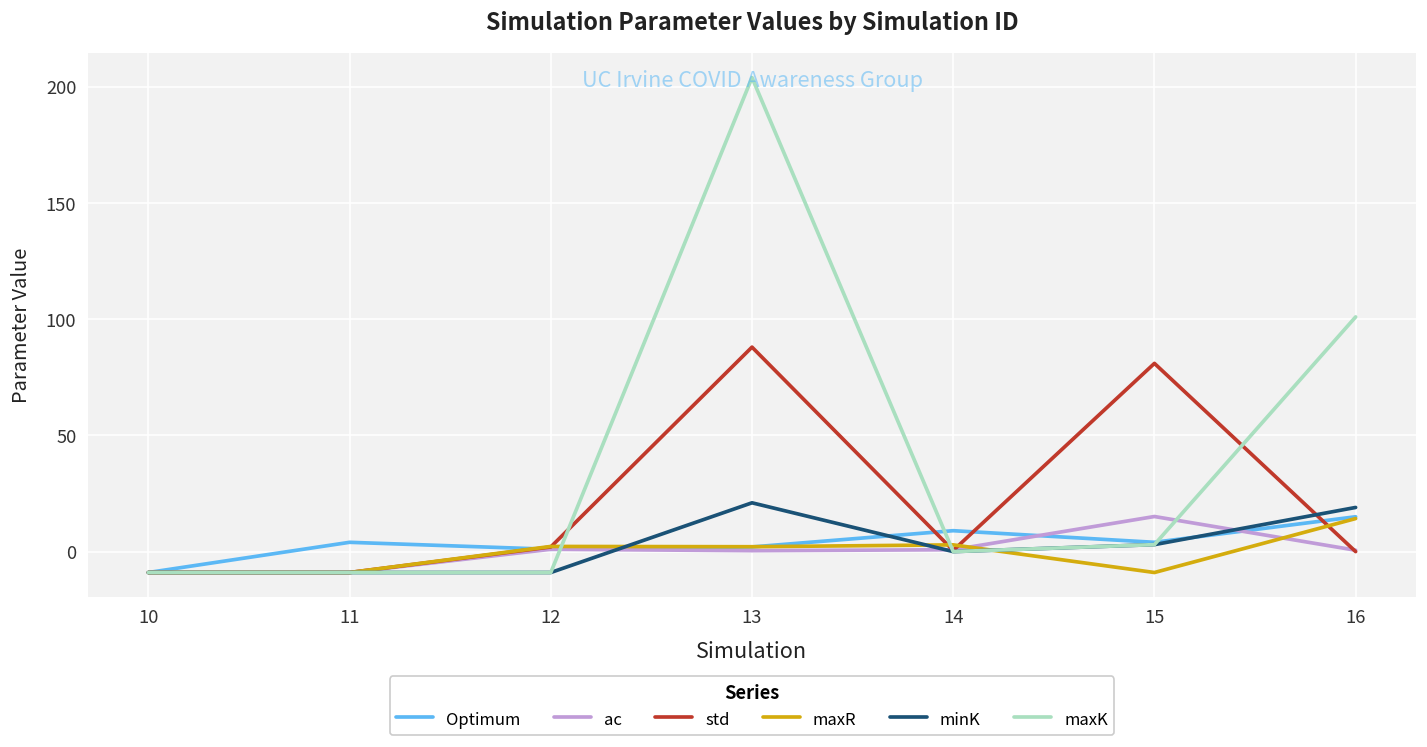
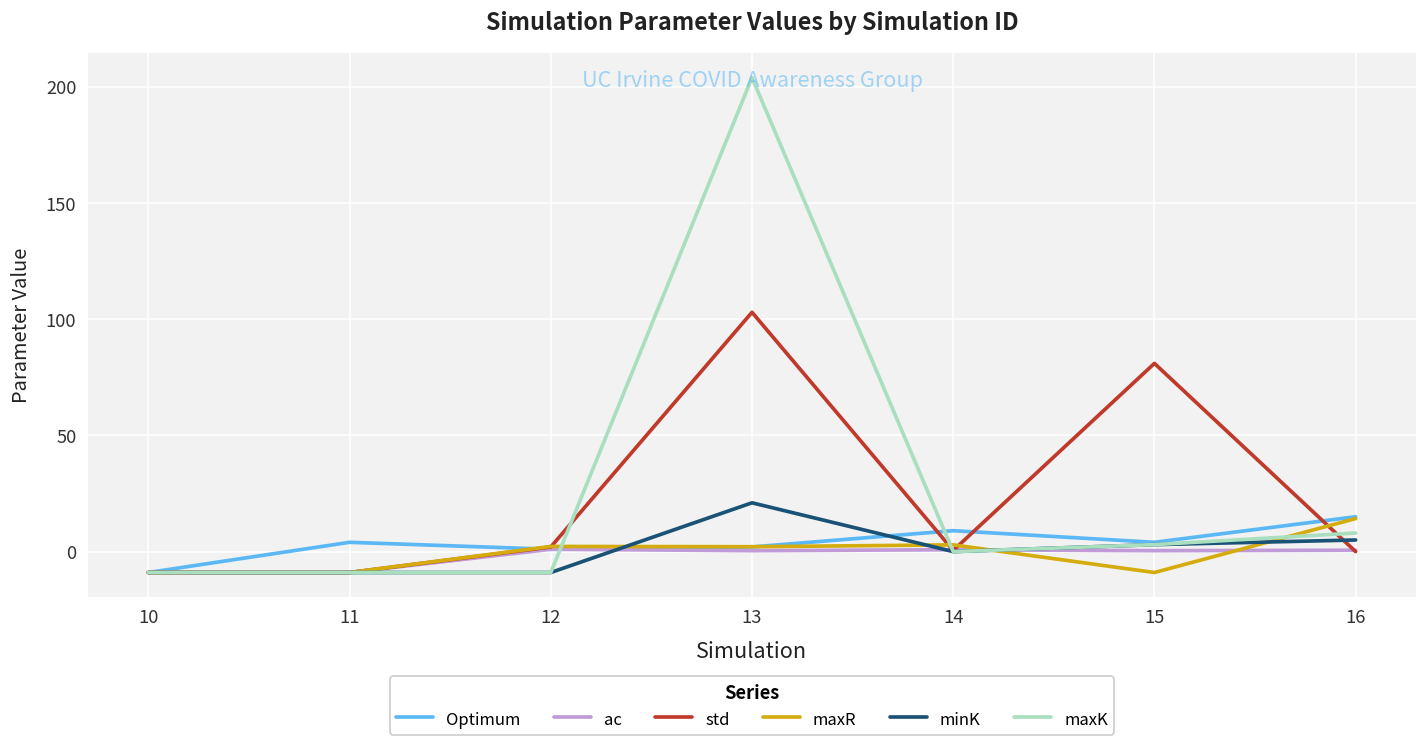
std, 13: 88 -> 103
ac, 15: 15 -> 0
minK, 16: 19 -> 5
maxK, 16: 101 -> 8
